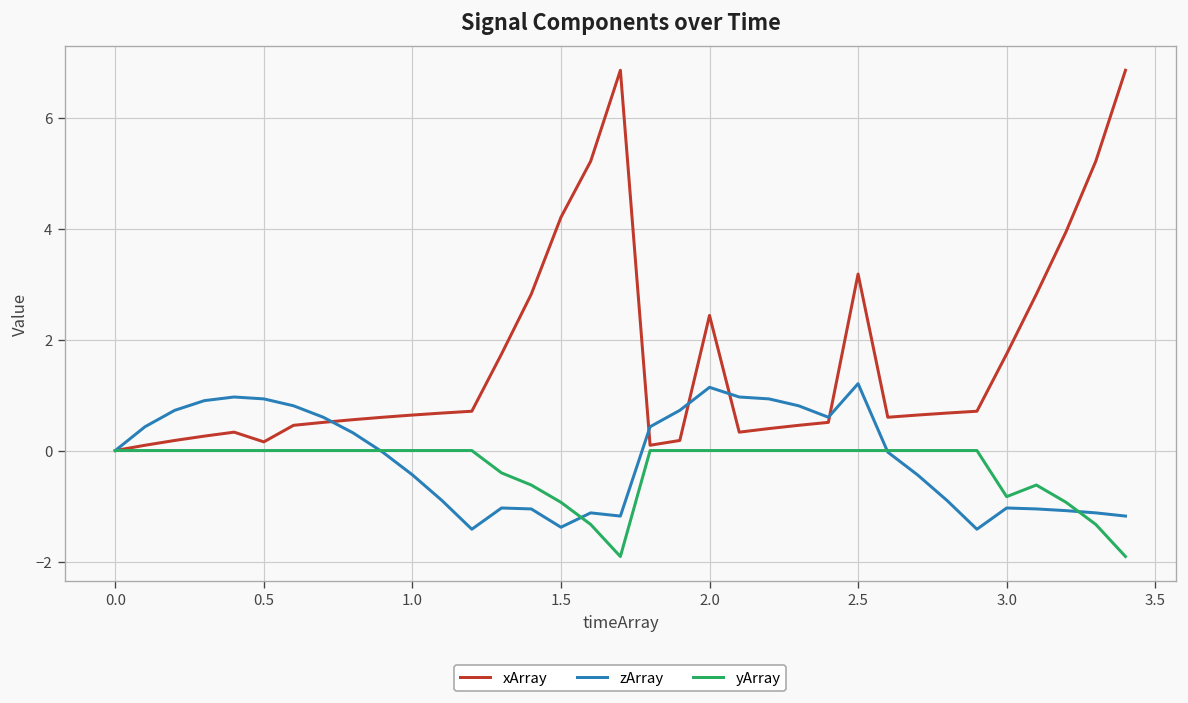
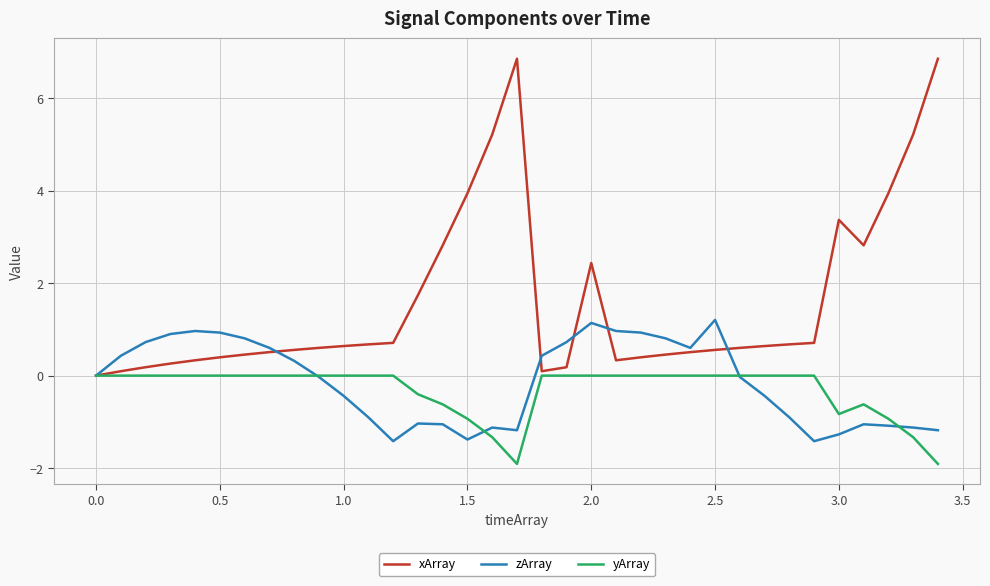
xArray, 0.5: 0.2 -> 0.4
xArray, 1.5: 4.2 -> 3.9
xArray, 2.5: 3.2 -> 0.6
xArray, 3.0: 1.7 -> 3.4
zArray, 3.0: -1.0 -> -1.3
